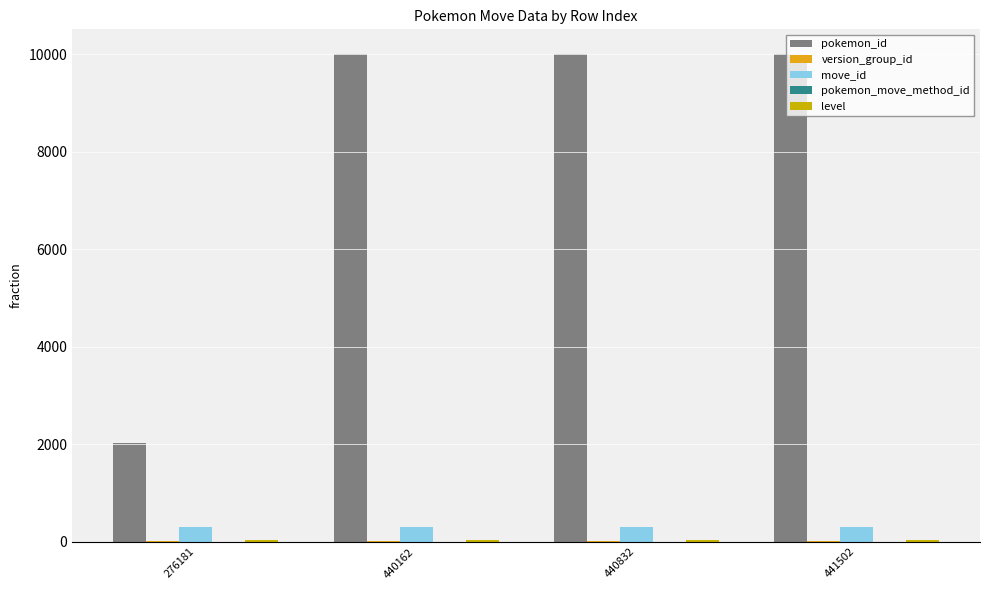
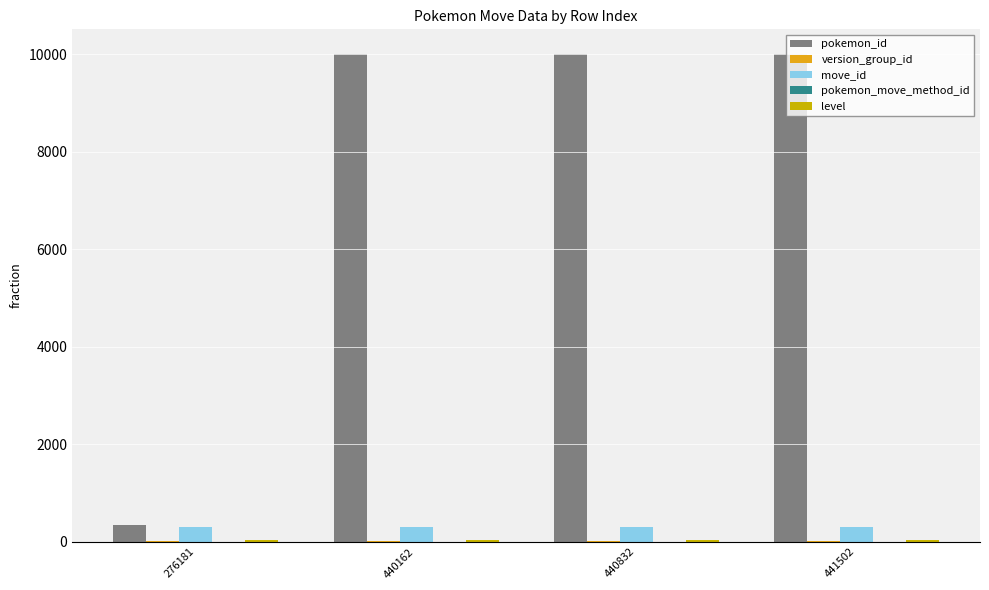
pokemon_id, 276181: 2000 -> 400
